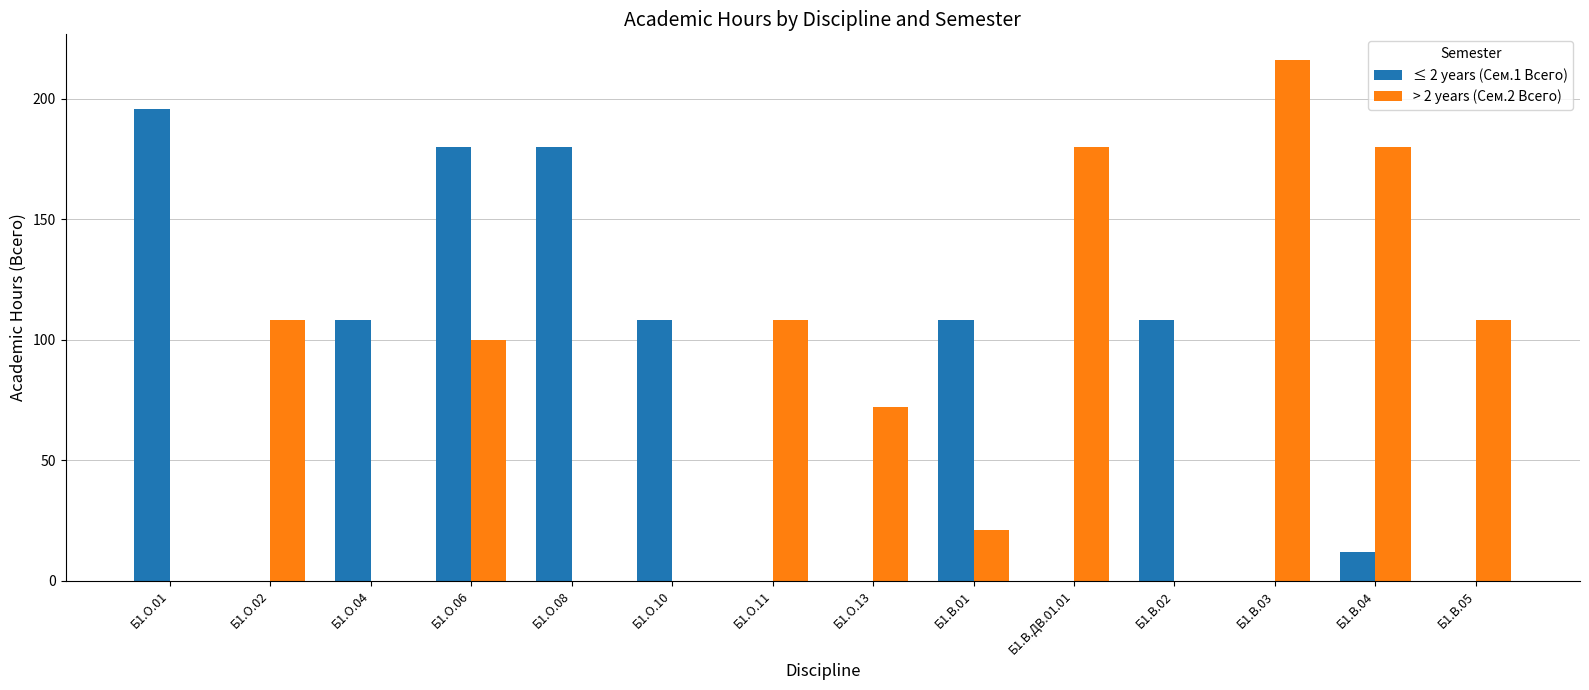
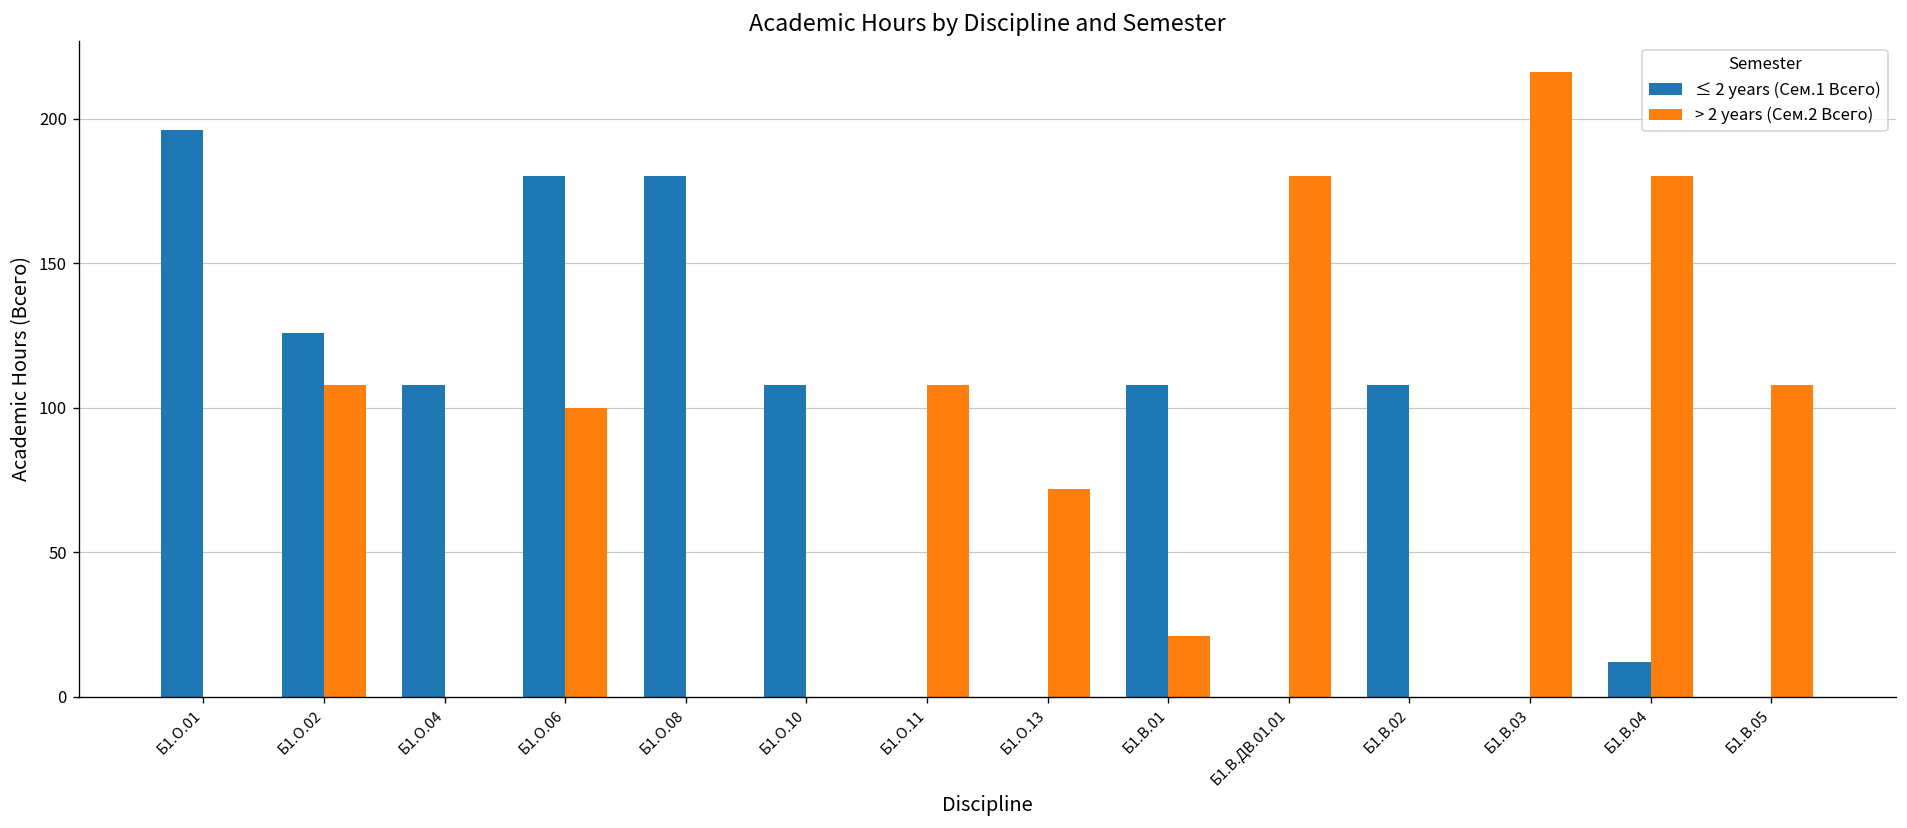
≤ 2 years (Сем.1 Всего), Б1.О.02: 0 -> 126
